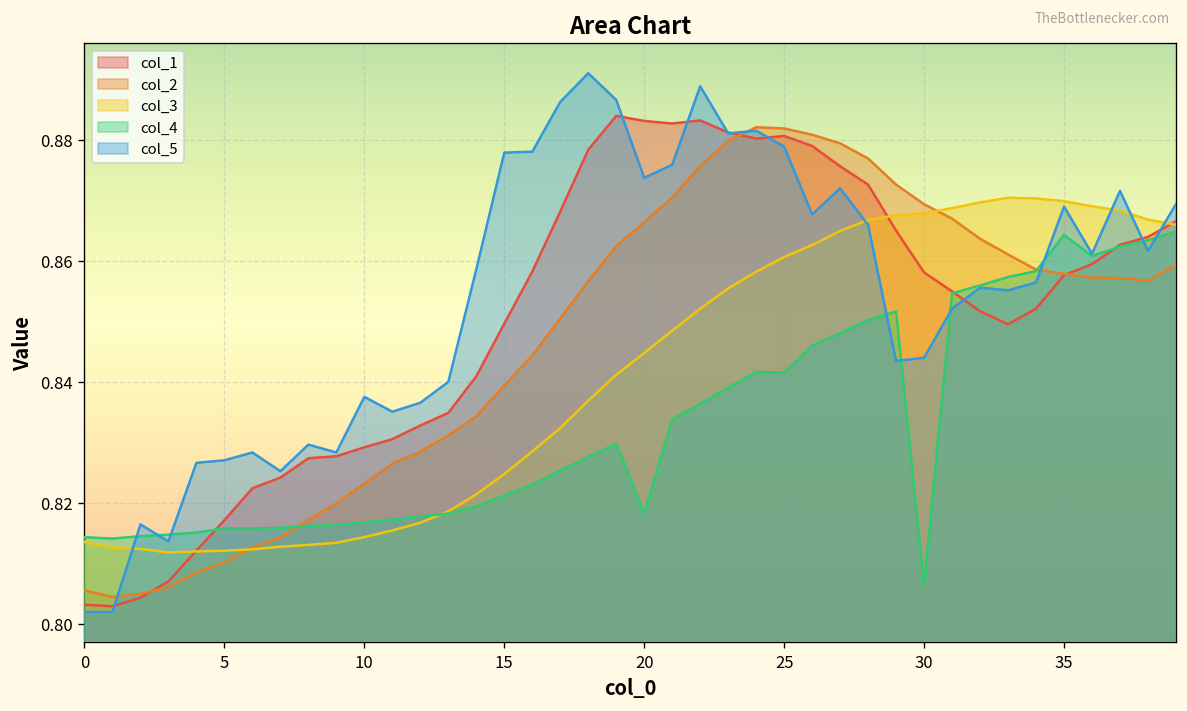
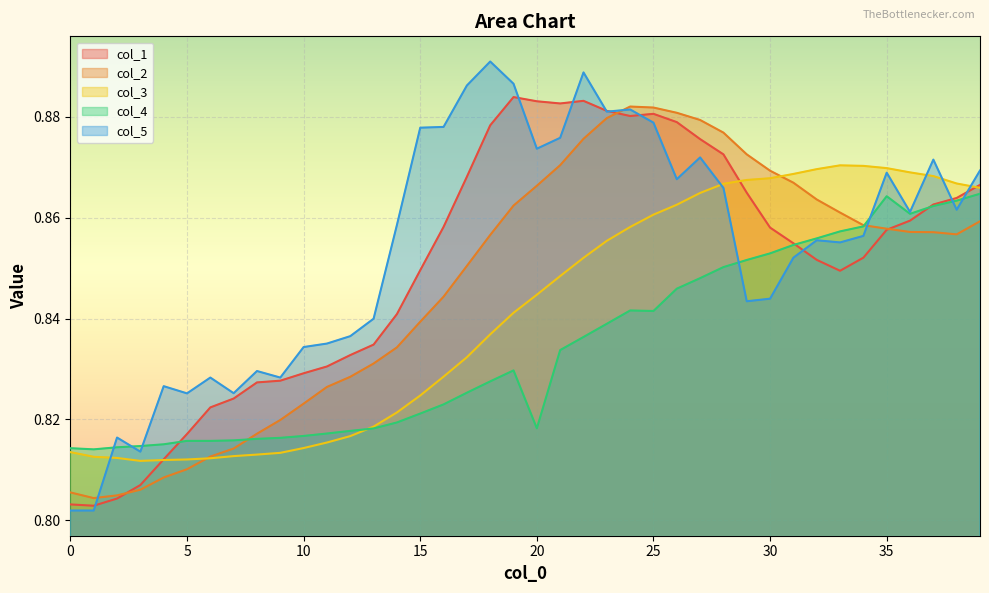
col_5, 5: 0.827 -> 0.825
col_5, 10: 0.837 -> 0.834
col_4, 30: 0.806 -> 0.853
